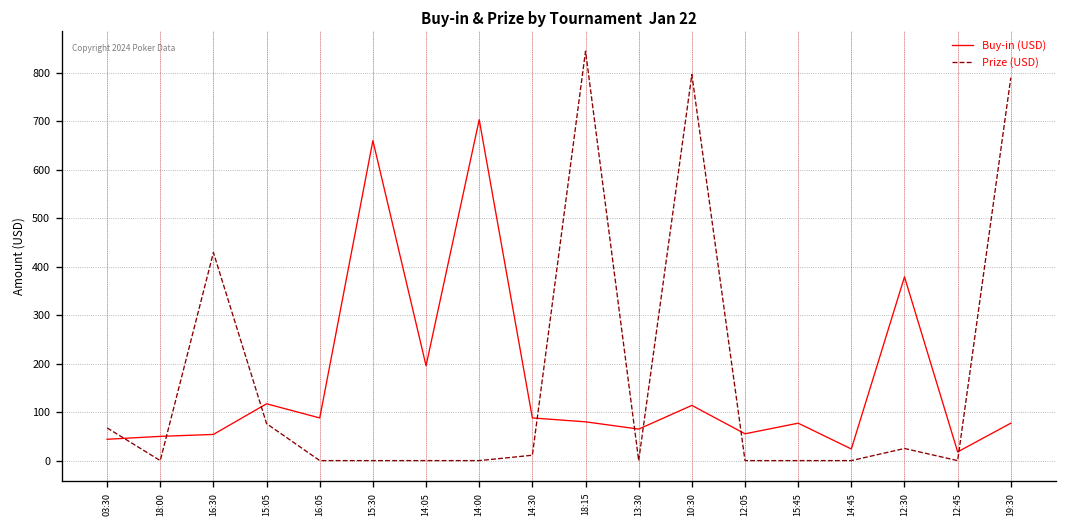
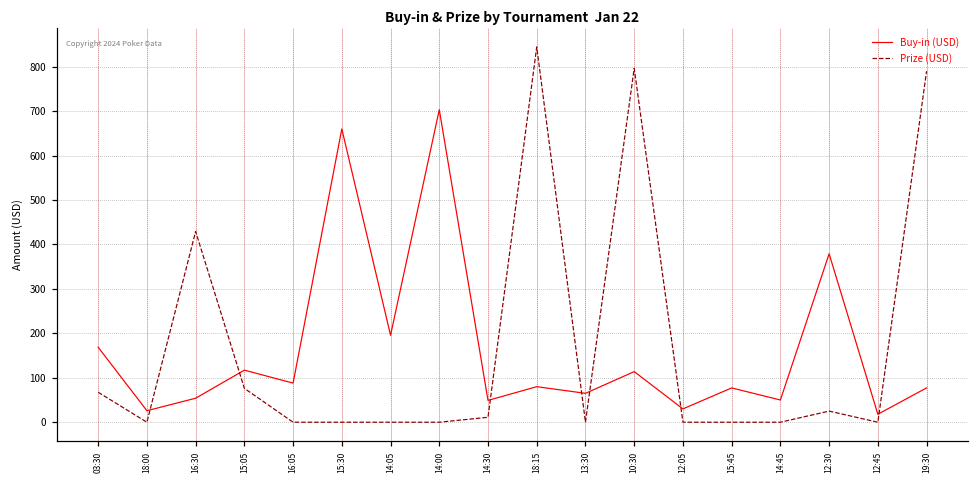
Buy-in (USD), 03:30: 40 -> 170
Buy-in (USD), 18:00: 50 -> 30
Buy-in (USD), 14:30: 90 -> 50
Buy-in (USD), 12:05: 60 -> 30
Buy-in (USD), 14:45: 20 -> 50
